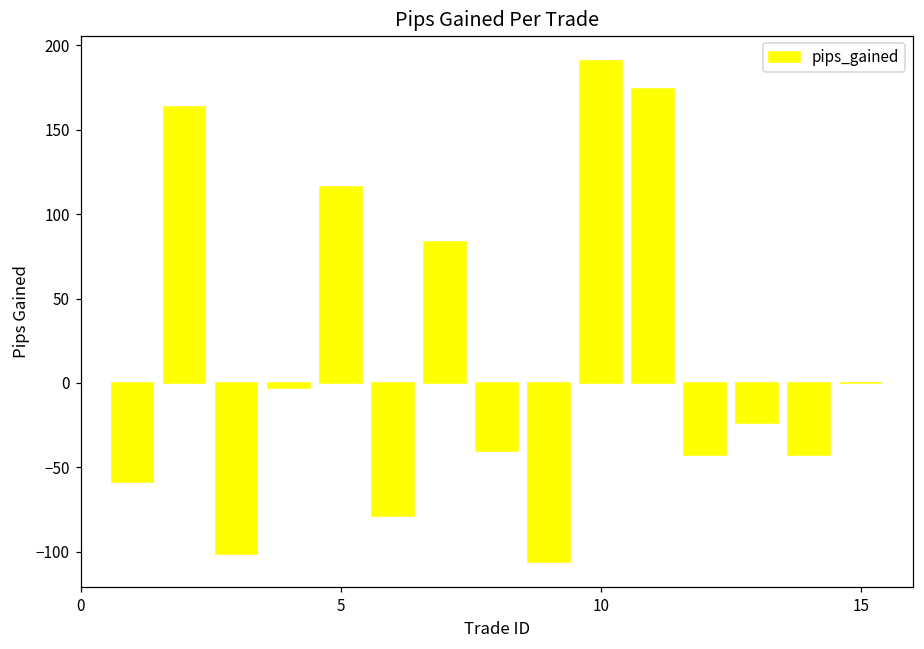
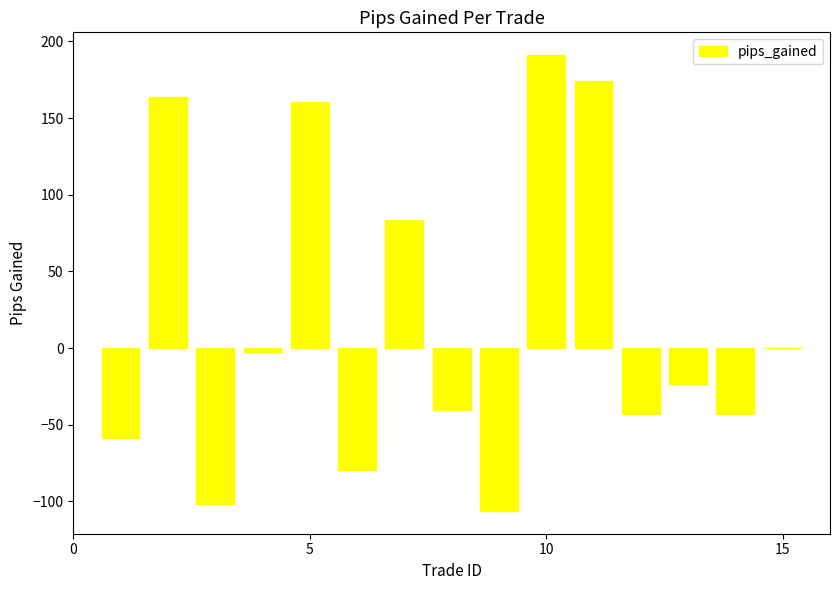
5: 116 -> 160
